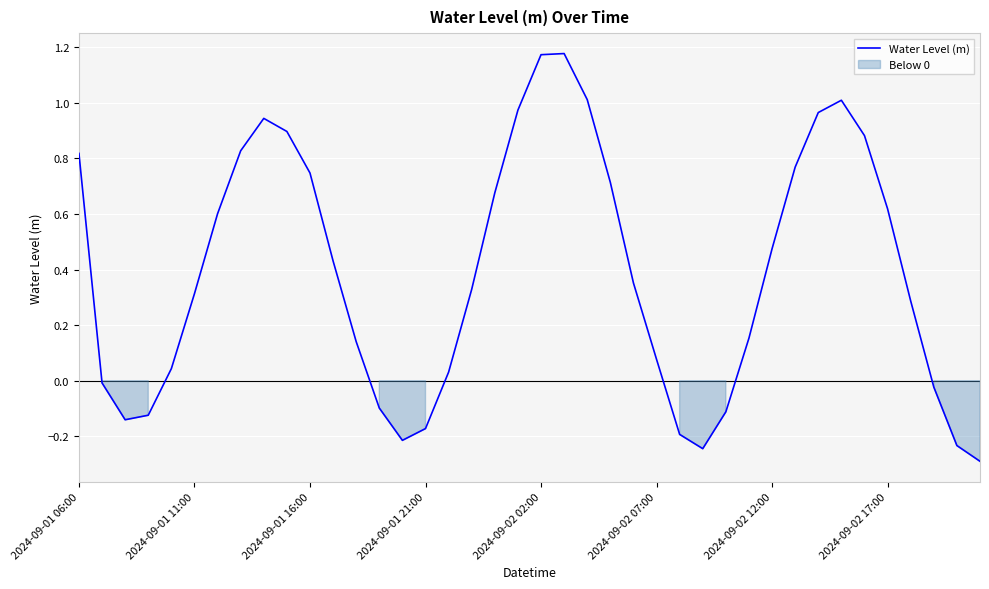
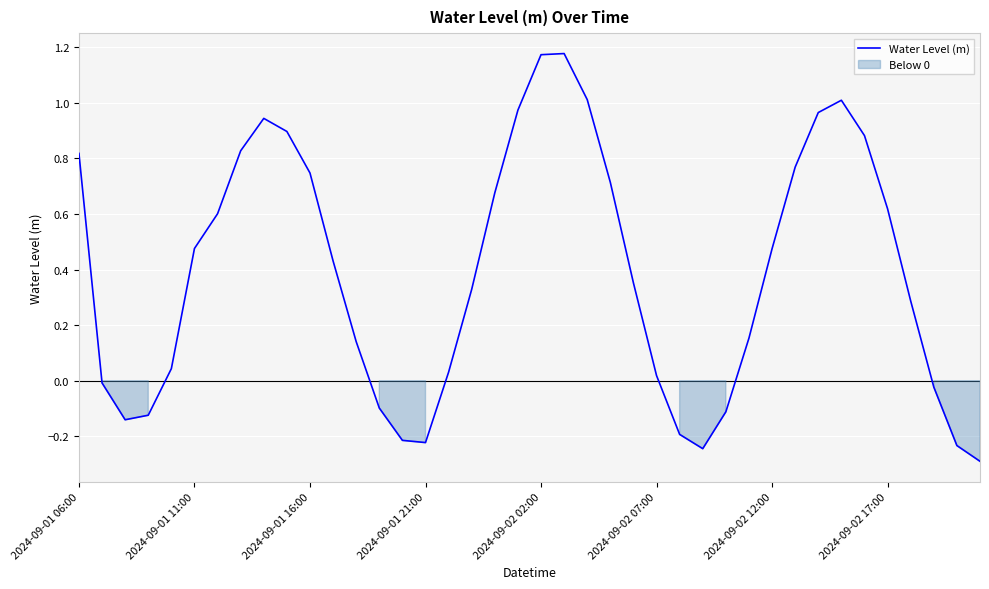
2024-09-01 11:00: 0.31 -> 0.48
2024-09-01 21:00: -0.17 -> -0.22
2024-09-02 07:00: 0.08 -> 0.02
